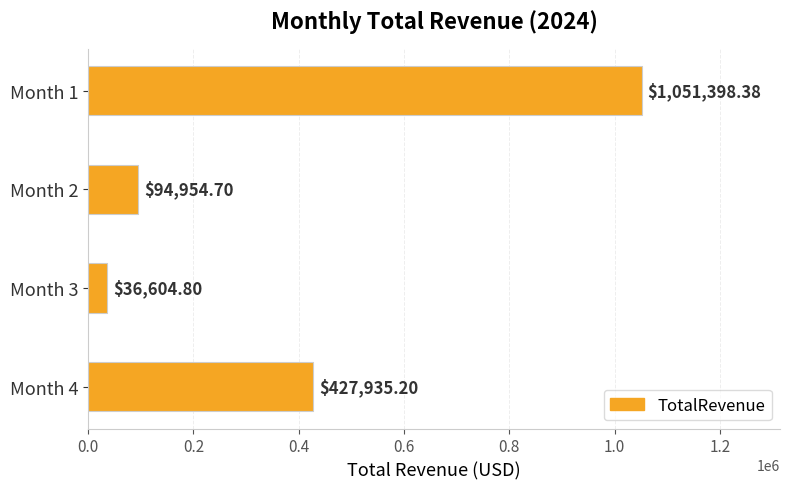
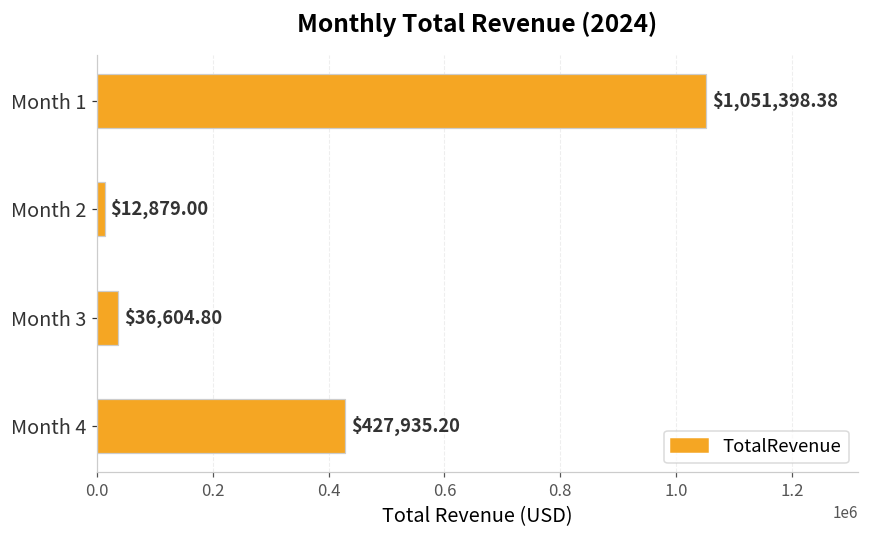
Month 2: $94,954.70 -> $12,879.00
